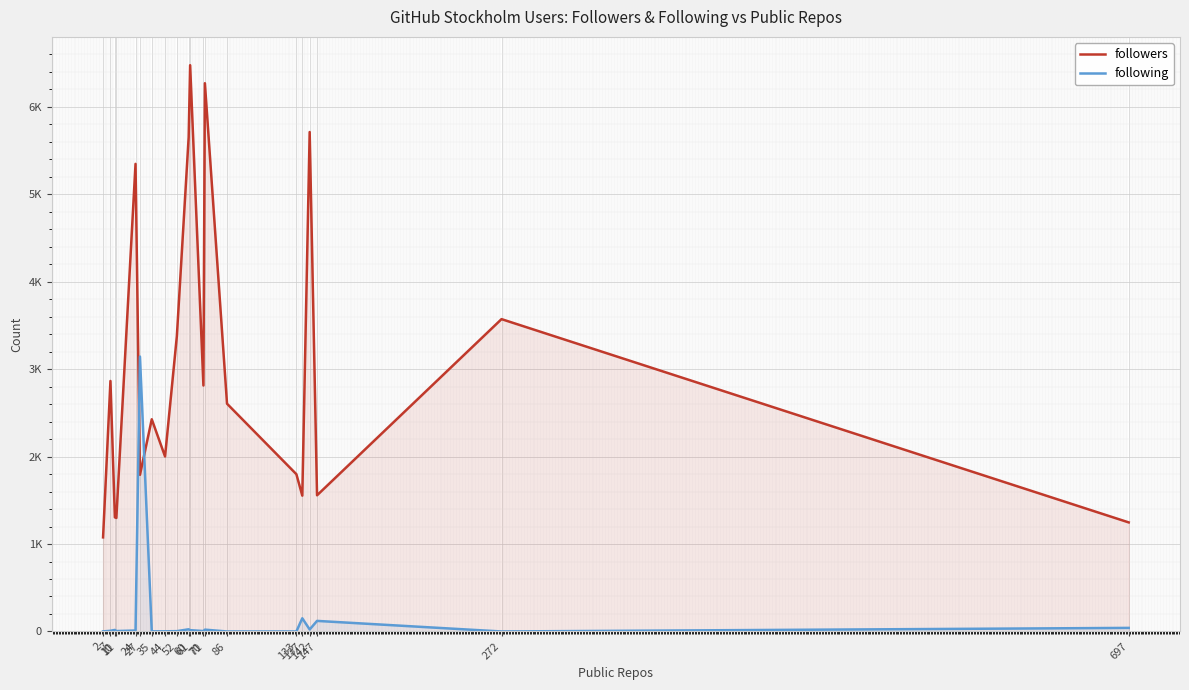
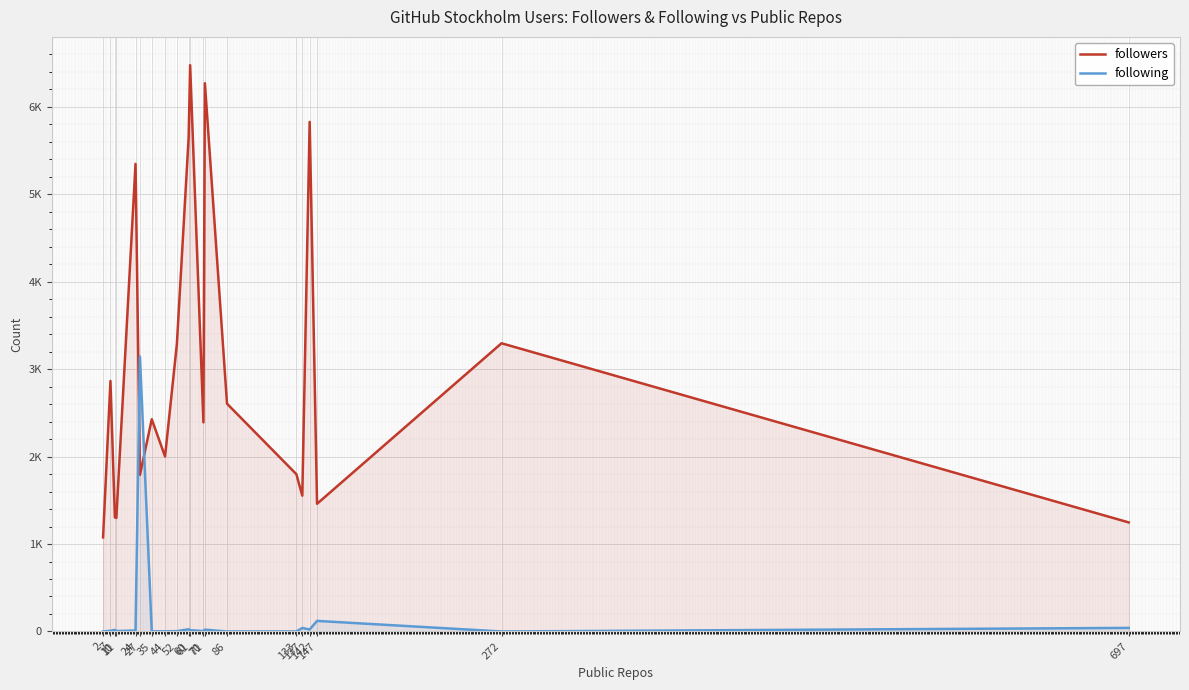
followers, 52: 3400 -> 3300
followers, 70: 2800 -> 2400
following, 137: 200 -> 0
followers, 142: 5700 -> 5800
followers, 147: 1600 -> 1500
followers, 272: 3600 -> 3300
